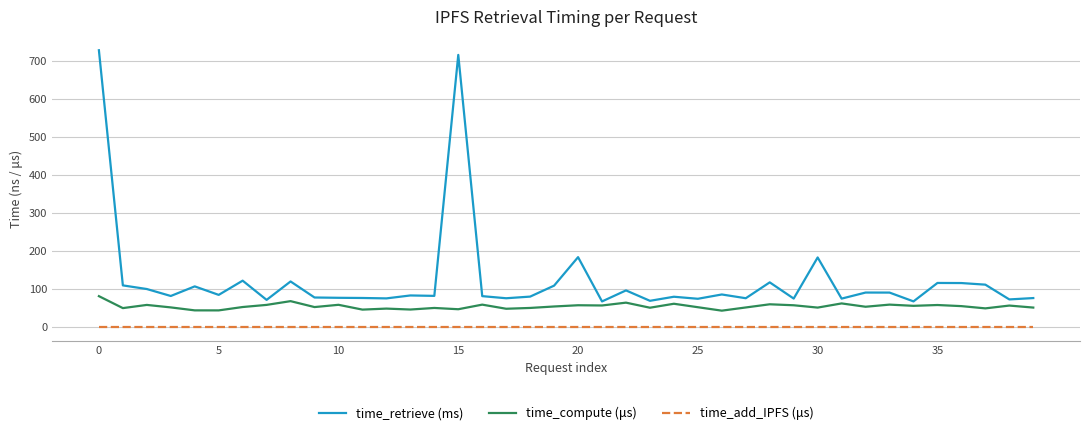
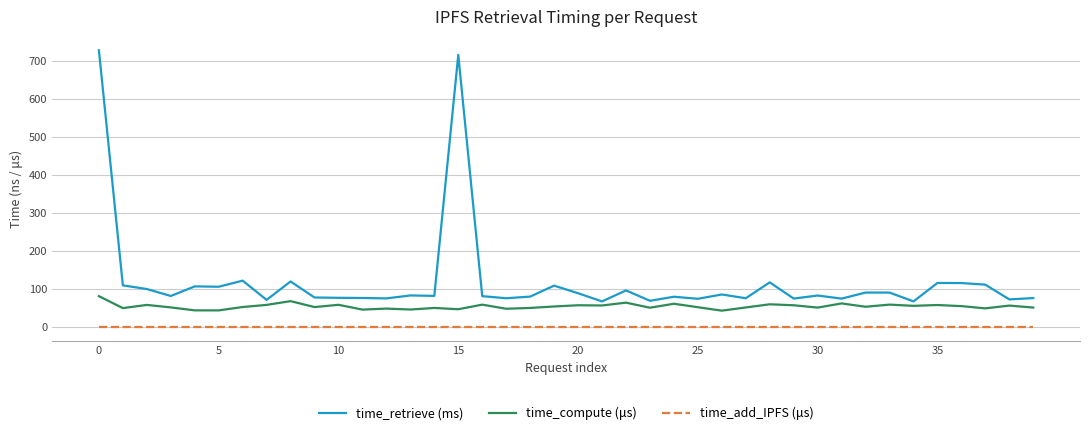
time_retrieve (ms), 5: 80 -> 110
time_retrieve (ms), 20: 180 -> 90
time_retrieve (ms), 30: 180 -> 80
